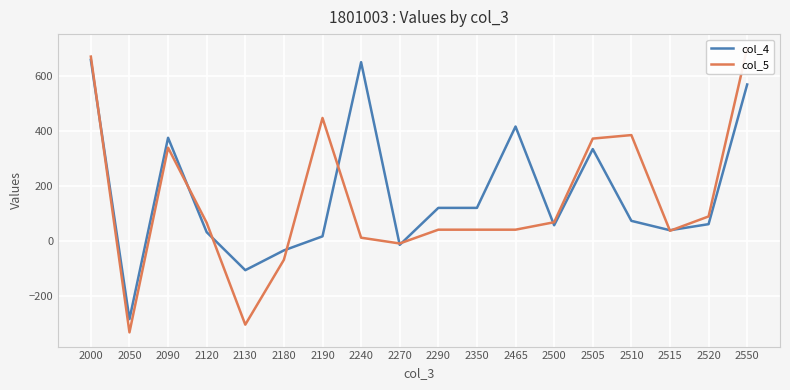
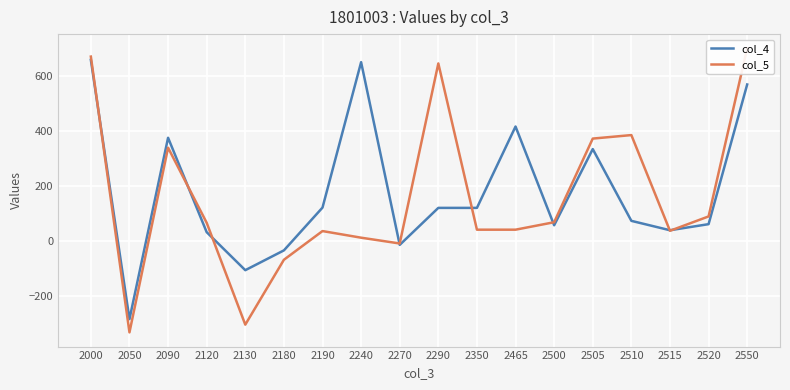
col_4, 2190: 20 -> 120
col_5, 2190: 450 -> 40
col_5, 2290: 40 -> 640
